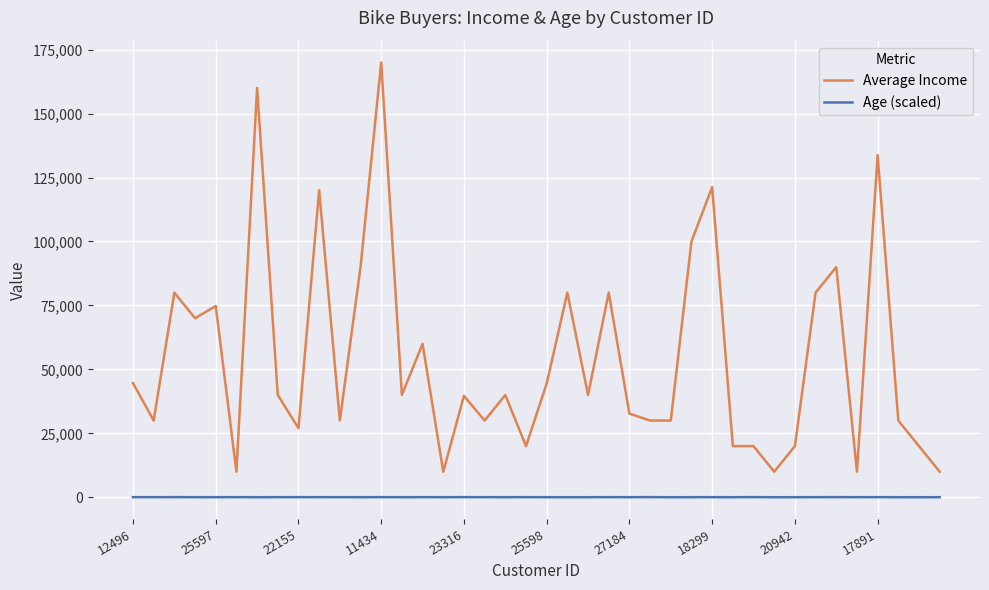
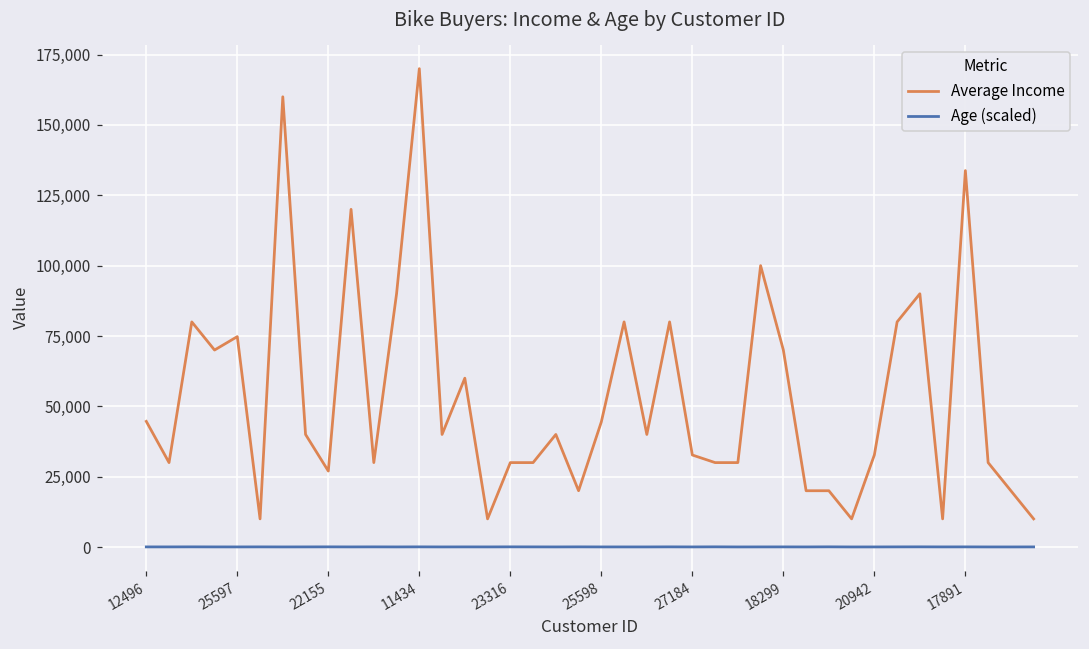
Average Income, 23316: 40,000 -> 30,000
Average Income, 18299: 121,000 -> 70,000
Average Income, 20942: 20,000 -> 33,000
